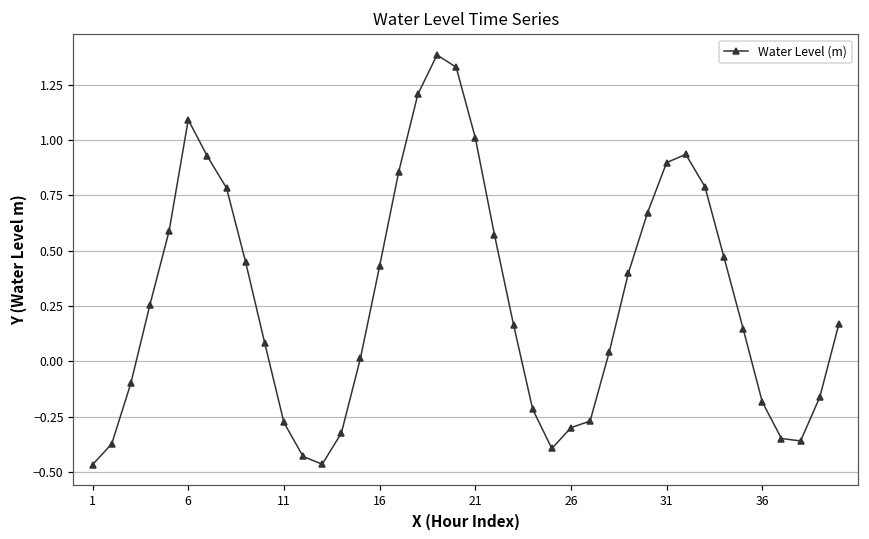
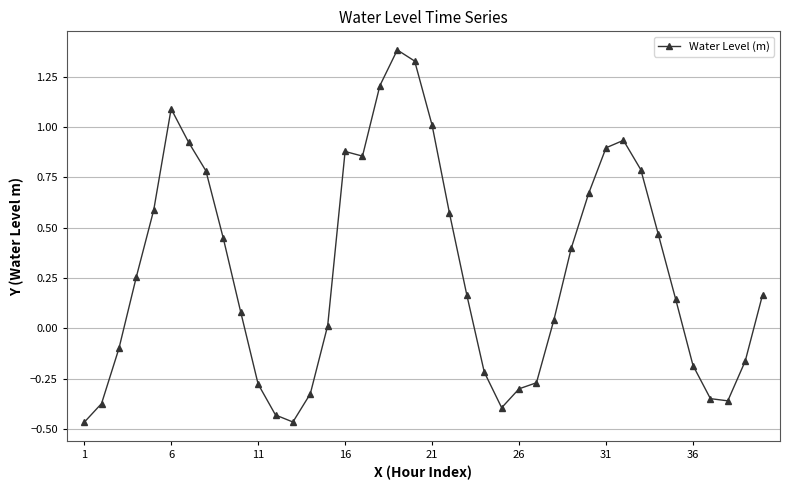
16: 0.43 -> 0.88
